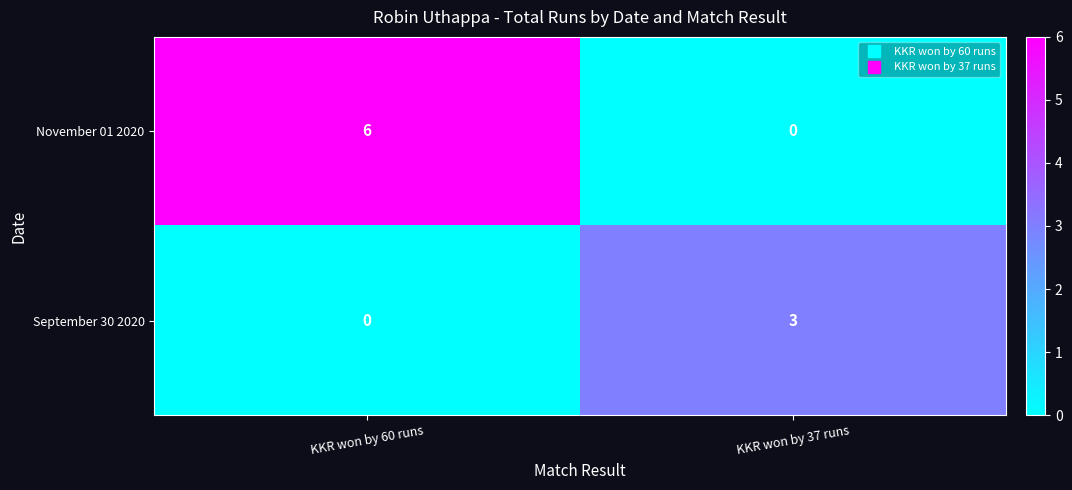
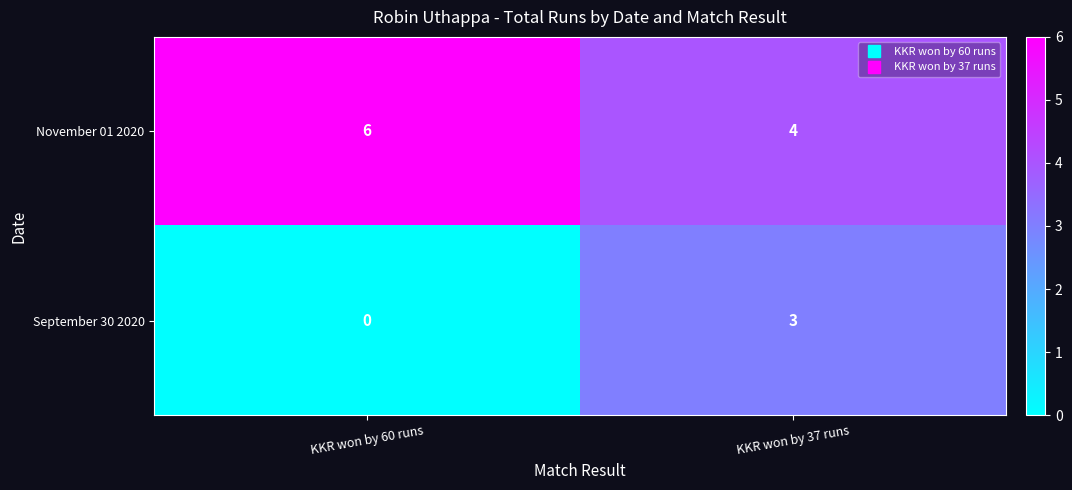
November 01 2020, KKR won by 37 runs: 0 -> 4
